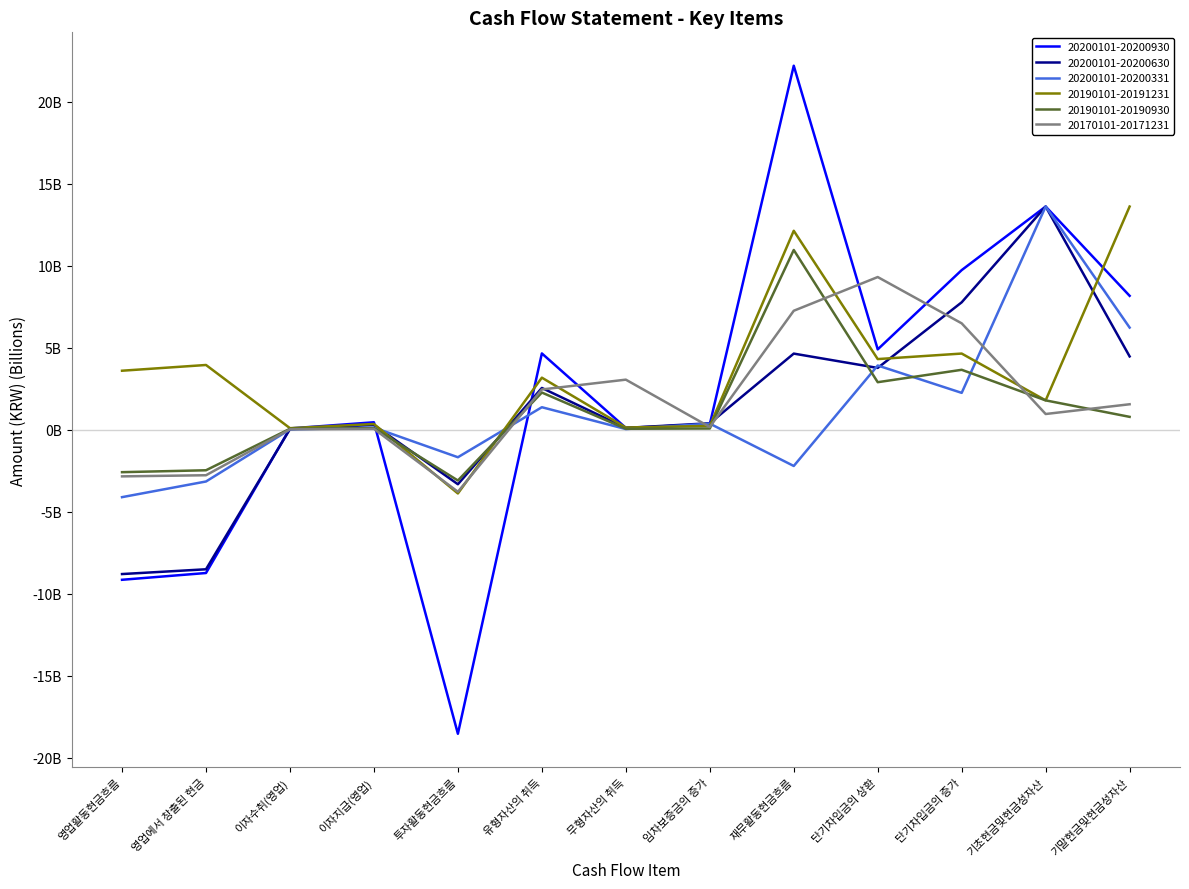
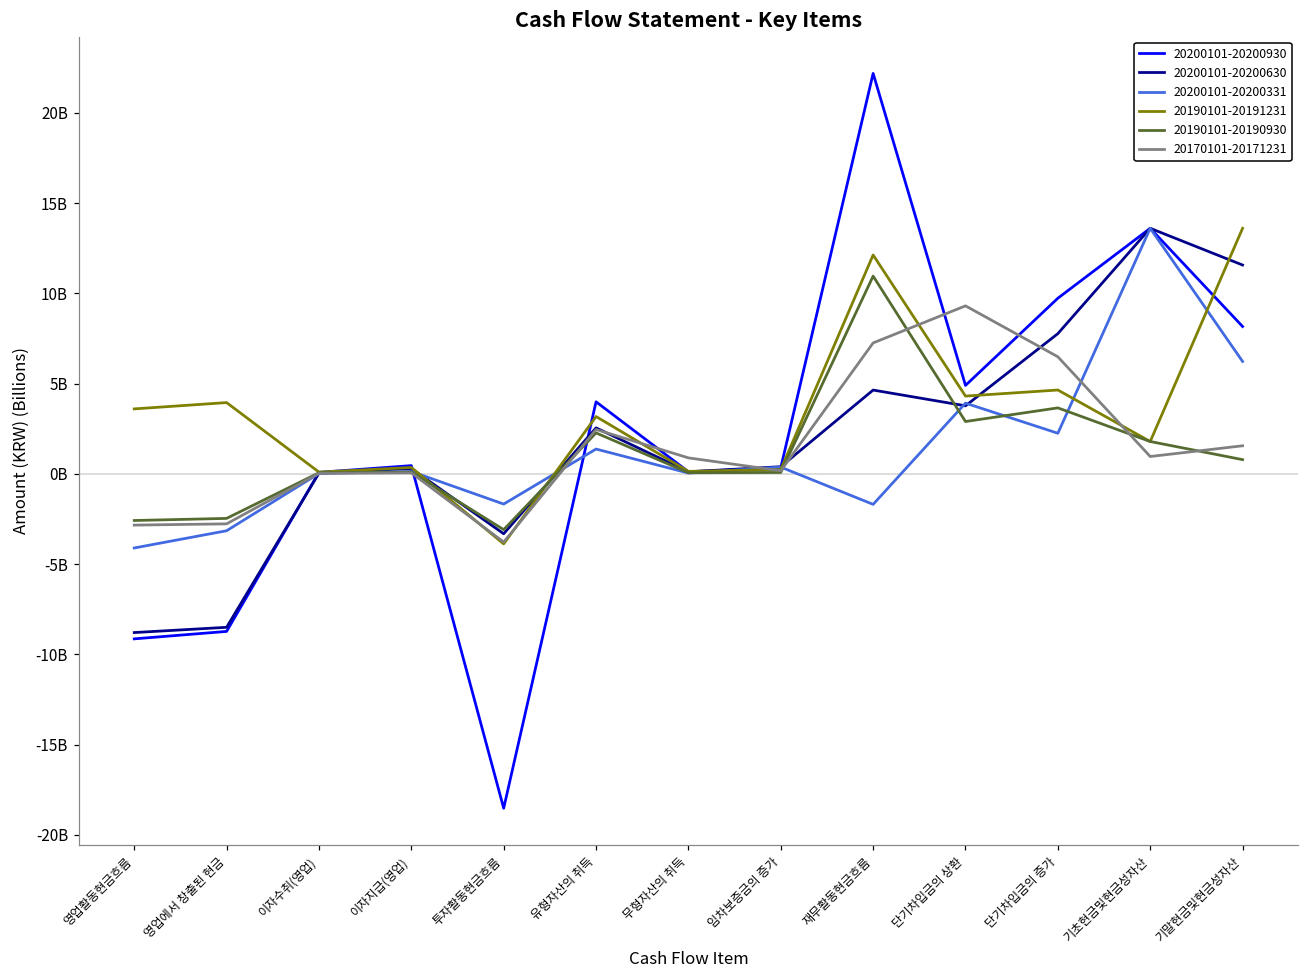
20200101-20200930, 유형자산의 취득: 4700000000 -> 4000000000
20170101-20171231, 무형자산의 취득: 3100000000 -> 900000000
20200101-20200331, 재무활동현금흐름: -2200000000 -> -1700000000
20200101-20200630, 기말현금및현금성자산: 4500000000 -> 11600000000
